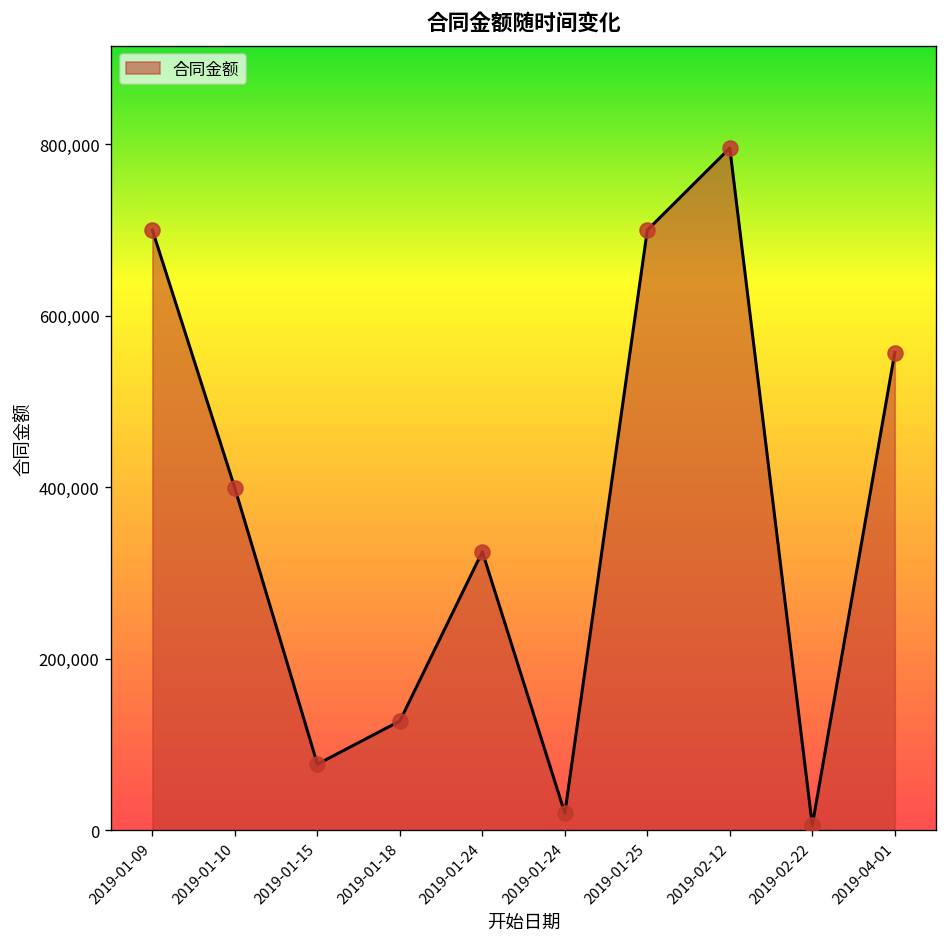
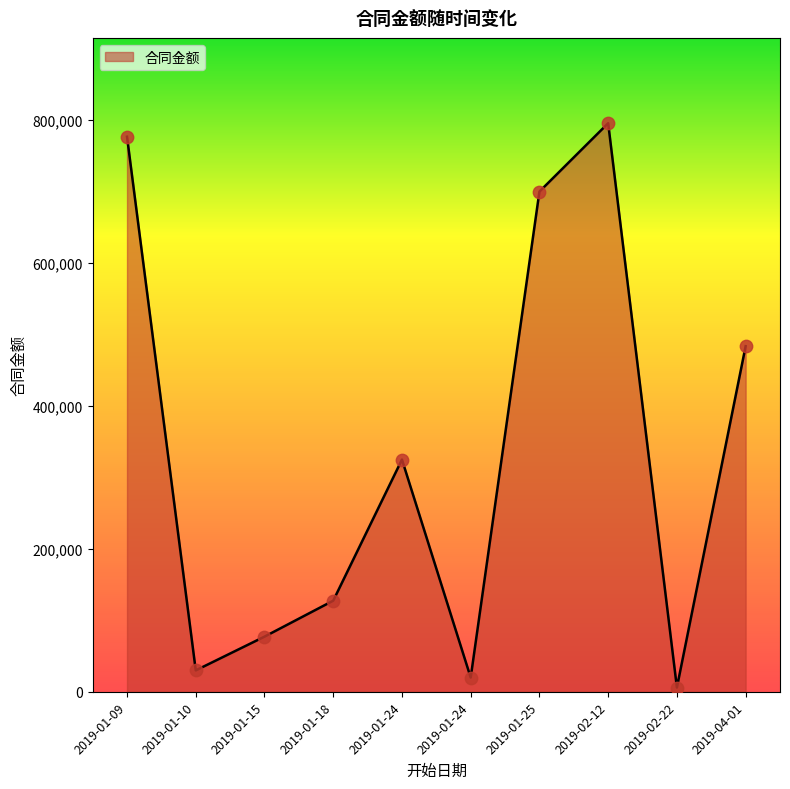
2019-01-09: 700,000 -> 780,000
2019-01-10: 400,000 -> 30,000
2019-04-01: 560,000 -> 480,000
